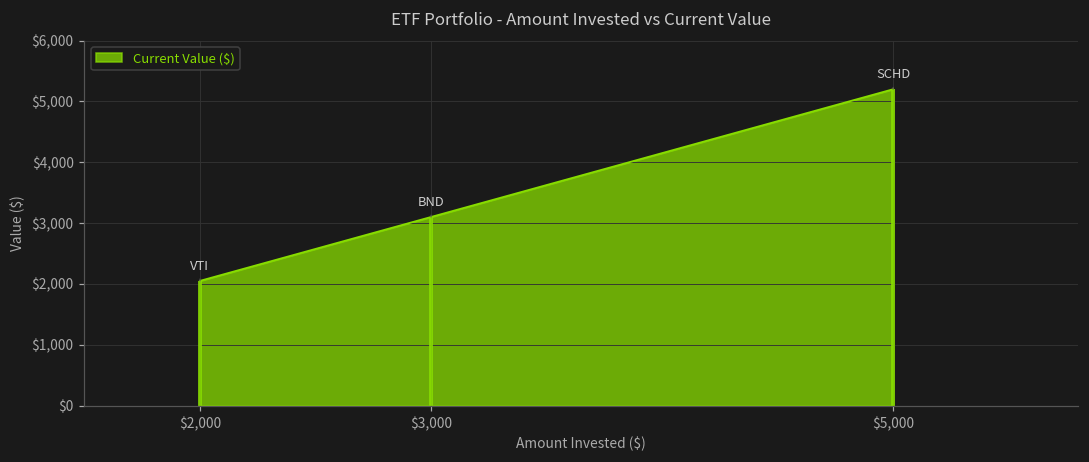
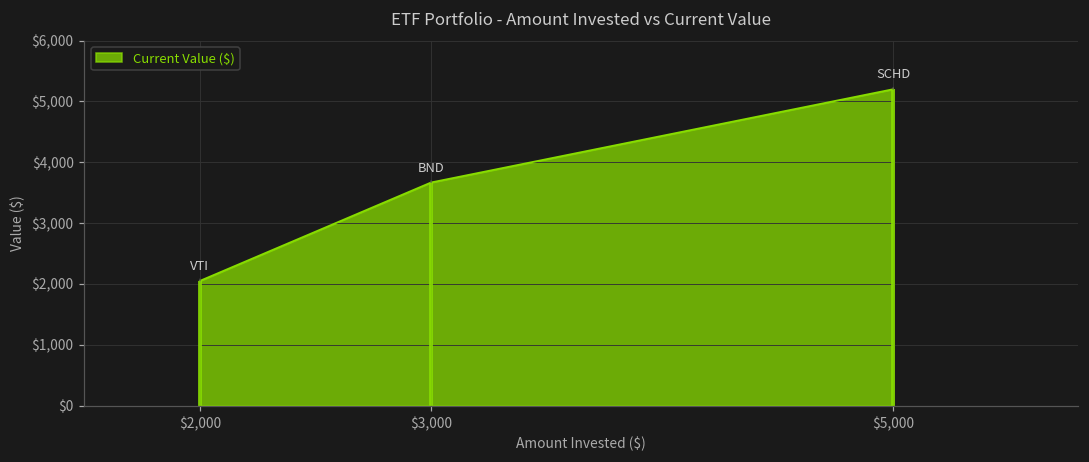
$3,000: $3,100 -> $3,700
